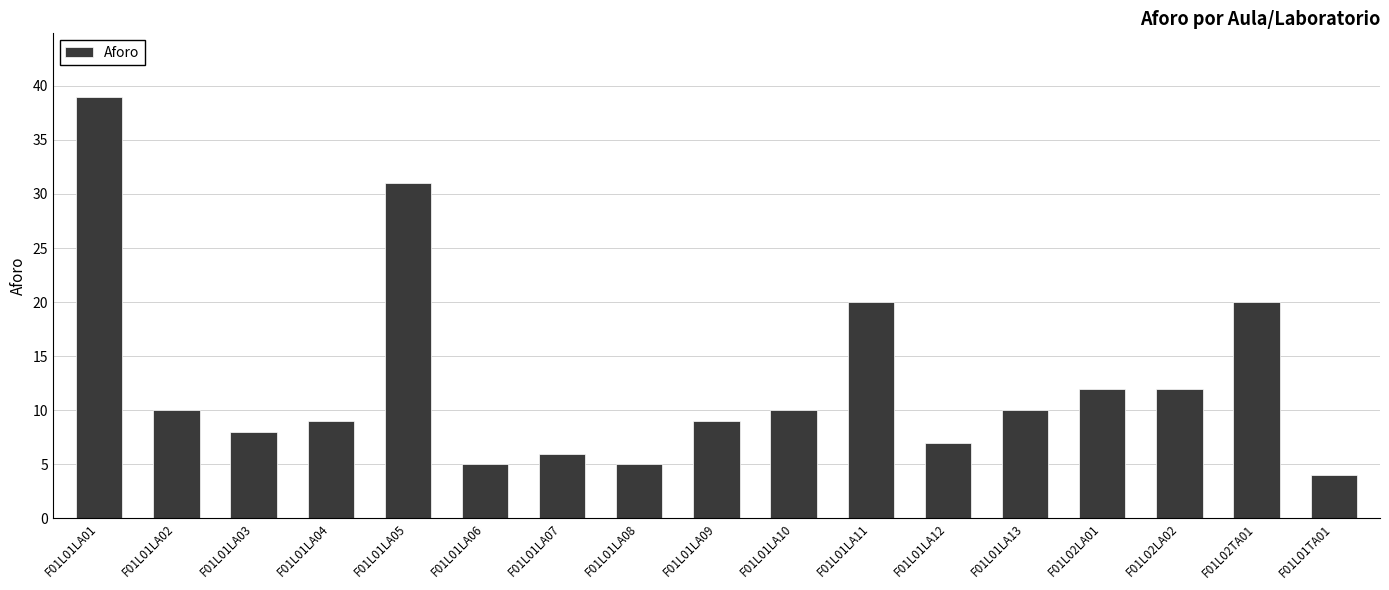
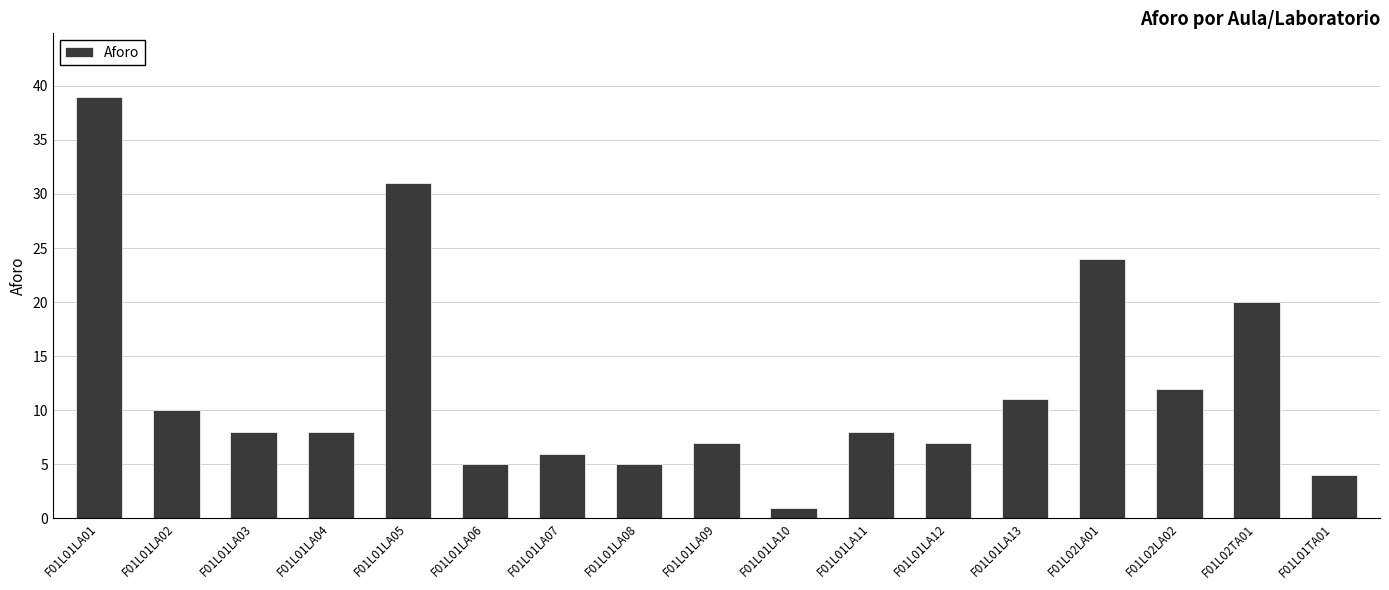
F01L01LA04: 9 -> 8
F01L01LA09: 9 -> 7
F01L01LA10: 10 -> 1
F01L01LA11: 20 -> 8
F01L01LA13: 10 -> 11
F01L02LA01: 12 -> 24
